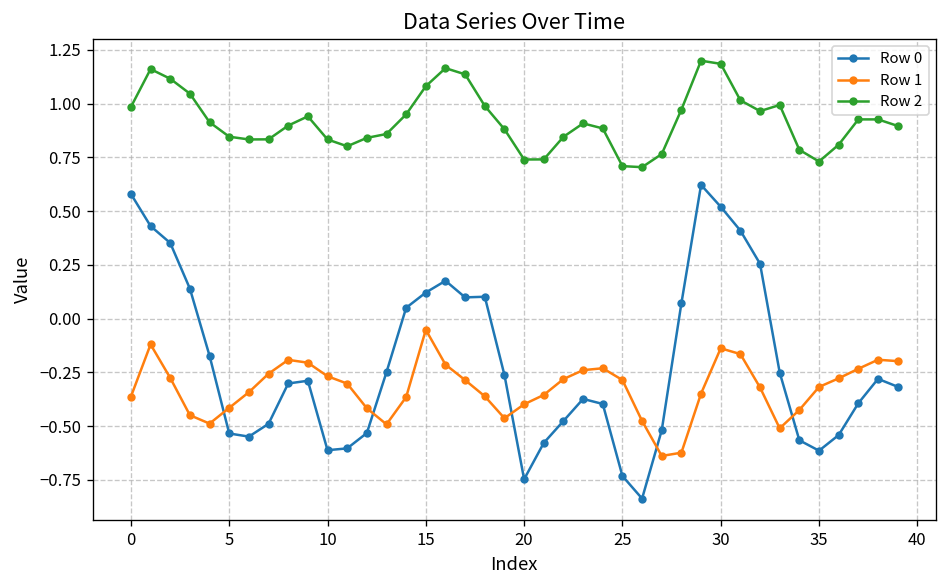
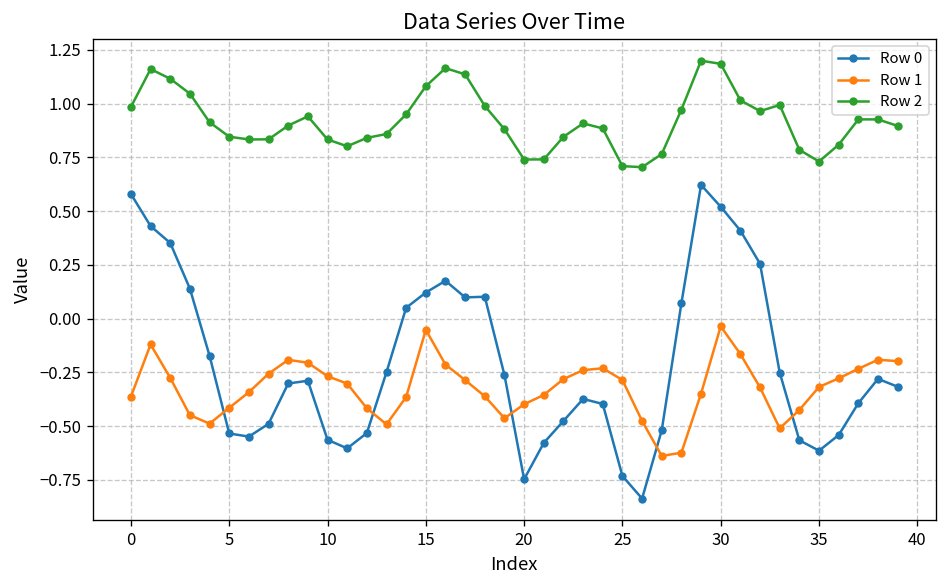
Row 0, 10: -0.61 -> -0.56
Row 1, 30: -0.14 -> -0.04
